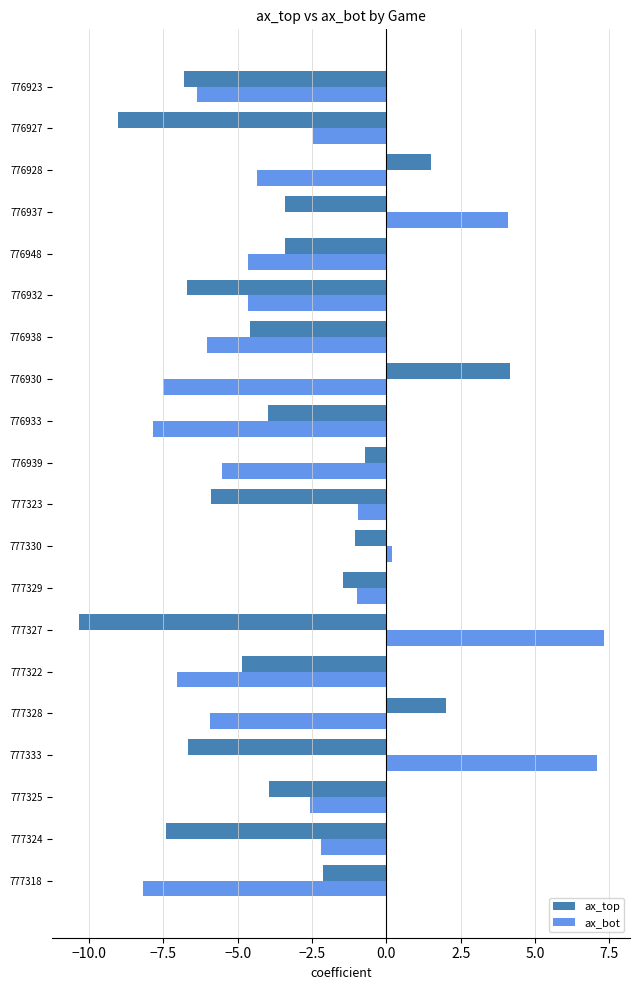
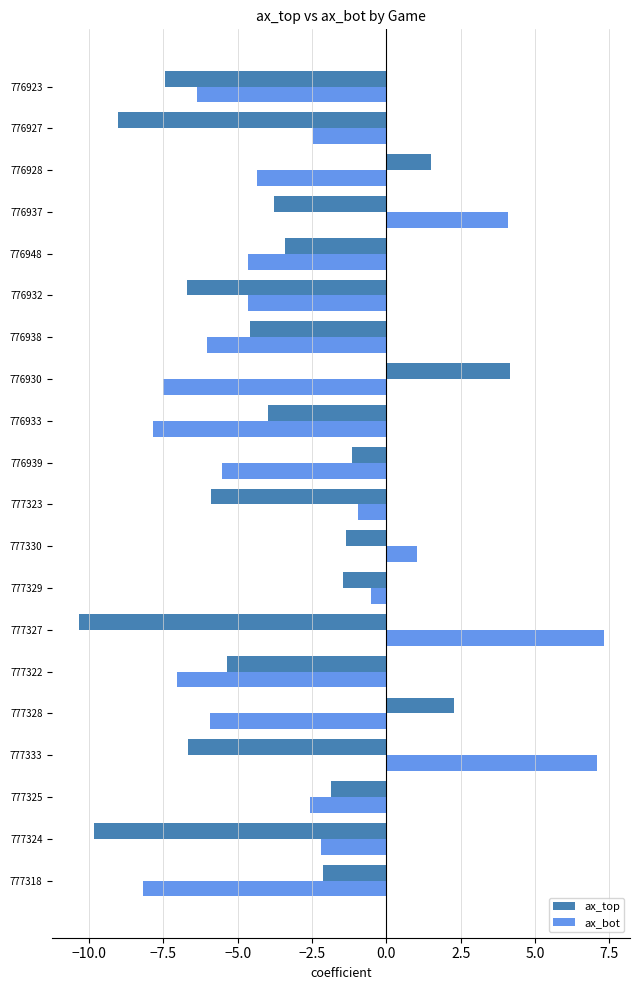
ax_top, 776923: -6.8 -> -7.4
ax_top, 776937: -3.4 -> -3.8
ax_top, 776939: -0.7 -> -1.2
ax_top, 777330: -1.1 -> -1.4
ax_bot, 777330: 0.2 -> 1.0
ax_bot, 777329: -1.0 -> -0.5
ax_top, 777322: -4.9 -> -5.4
ax_top, 777328: 2.0 -> 2.3
ax_top, 777325: -4.0 -> -1.9
ax_top, 777324: -7.4 -> -9.8
